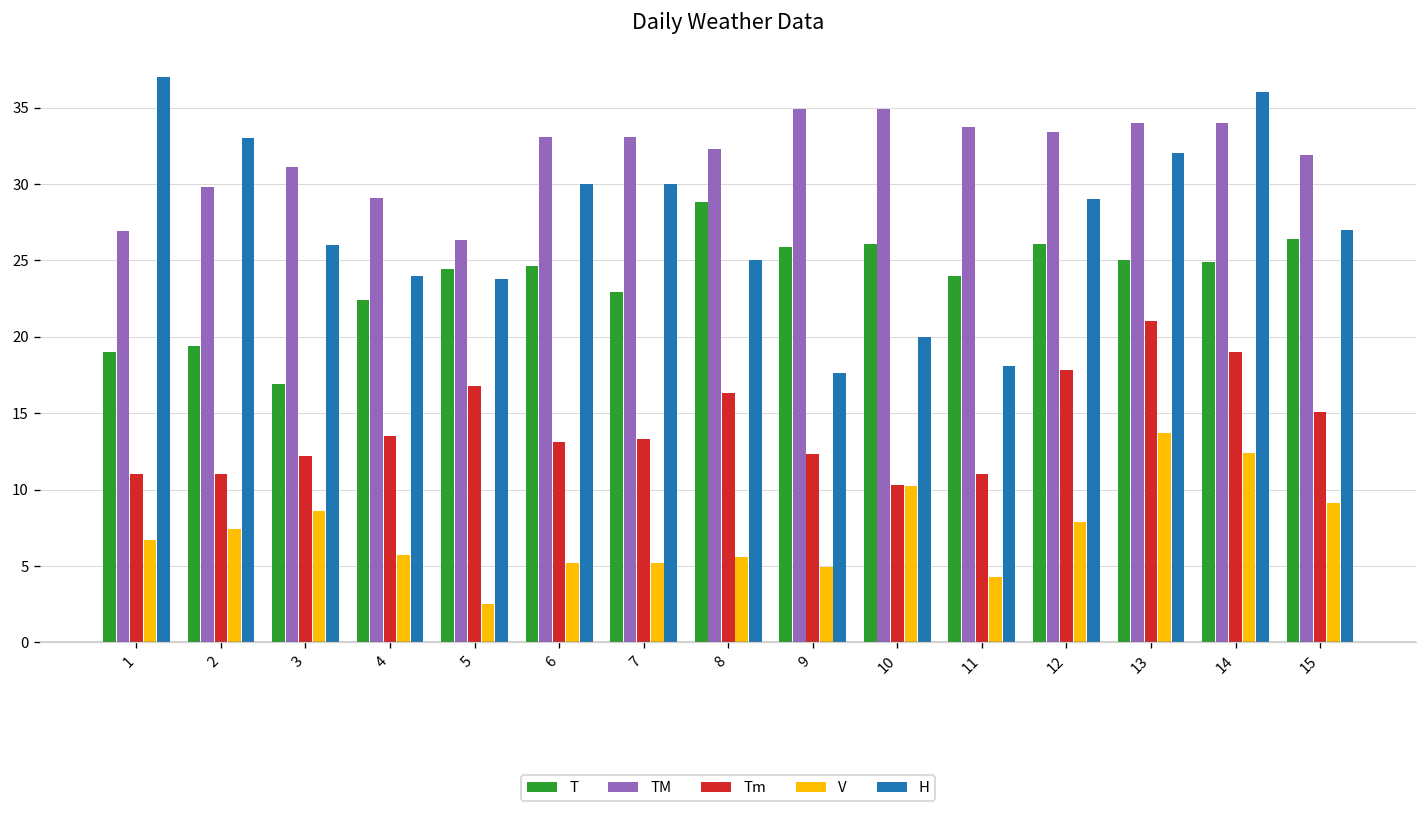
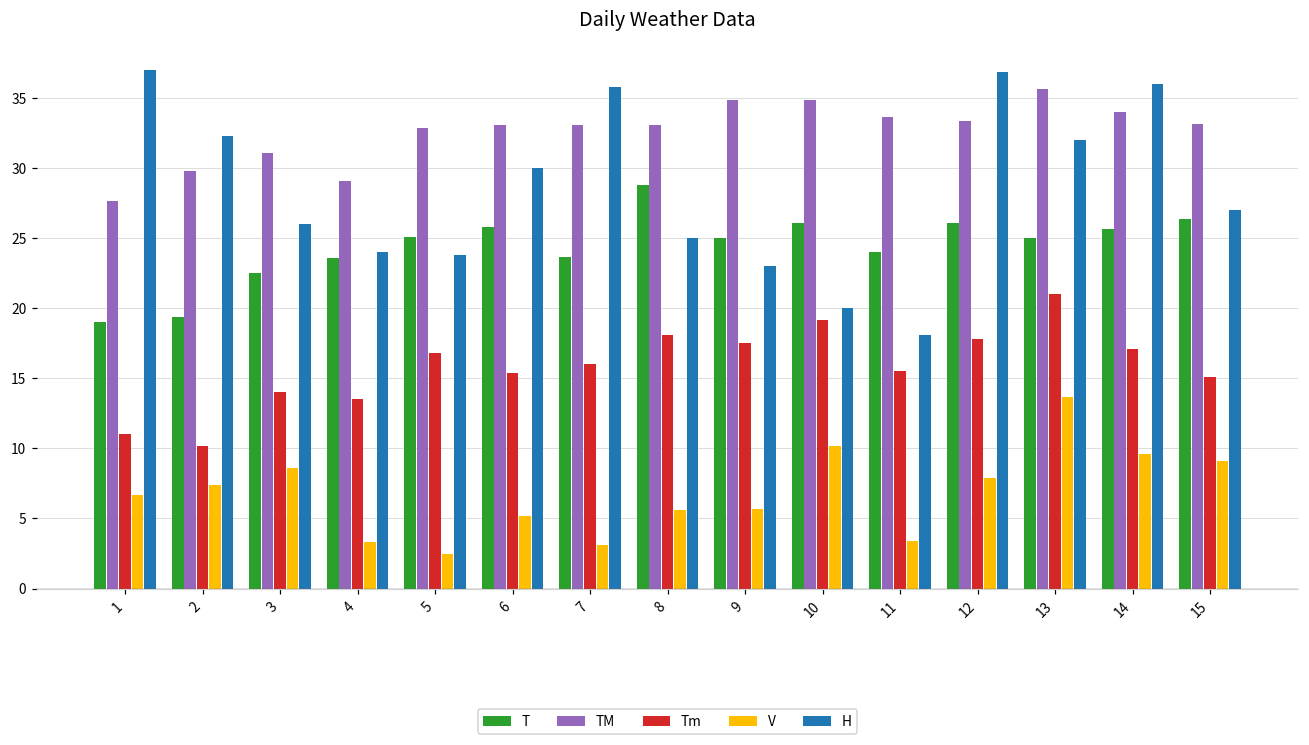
TM, 1: 26.9 -> 27.7
Tm, 2: 11.0 -> 10.2
H, 2: 33.0 -> 32.3
T, 3: 16.9 -> 22.5
Tm, 3: 12.2 -> 14.0
T, 4: 22.4 -> 23.6
V, 4: 5.7 -> 3.3
T, 5: 24.4 -> 25.1
TM, 5: 26.3 -> 32.9
T, 6: 24.6 -> 25.8
Tm, 6: 13.1 -> 15.4
T, 7: 22.9 -> 23.7
Tm, 7: 13.3 -> 16.0
V, 7: 5.2 -> 3.1
H, 7: 30.0 -> 35.8
TM, 8: 32.3 -> 33.1
Tm, 8: 16.3 -> 18.1
T, 9: 25.9 -> 25.0
Tm, 9: 12.3 -> 17.5
V, 9: 4.9 -> 5.7
H, 9: 17.6 -> 23.0
Tm, 10: 10.3 -> 19.2
Tm, 11: 11.0 -> 15.5
V, 11: 4.3 -> 3.4
H, 12: 29.0 -> 36.9
TM, 13: 34.0 -> 35.7
T, 14: 24.9 -> 25.7
Tm, 14: 19.0 -> 17.1
V, 14: 12.4 -> 9.6
TM, 15: 31.9 -> 33.2
